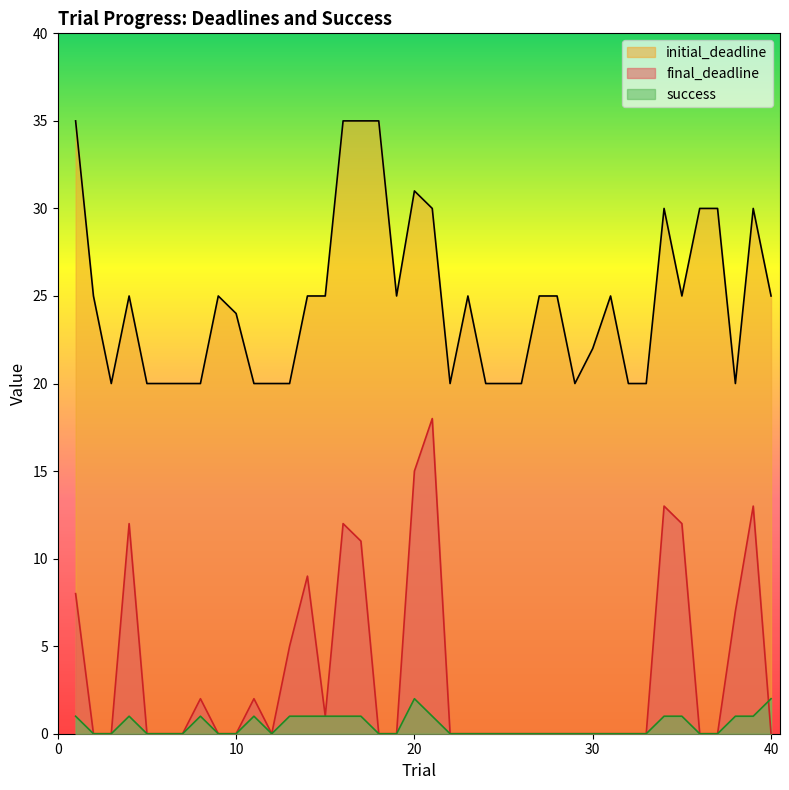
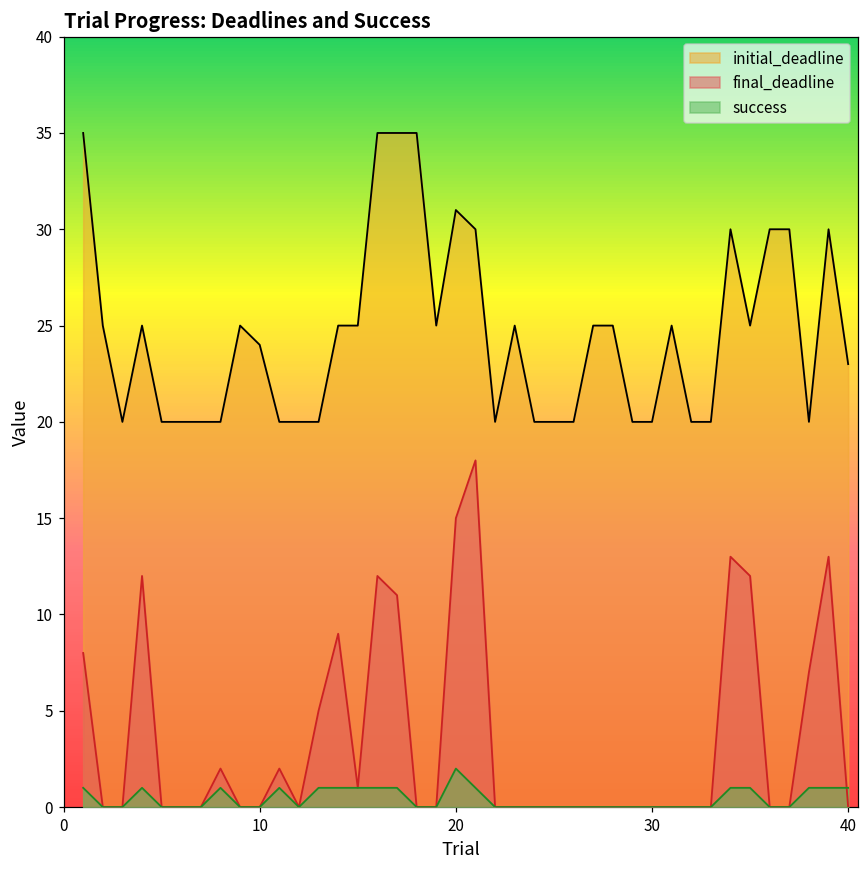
initial_deadline, 30: 22 -> 20
initial_deadline, 40: 25 -> 23
success, 40: 2 -> 1
